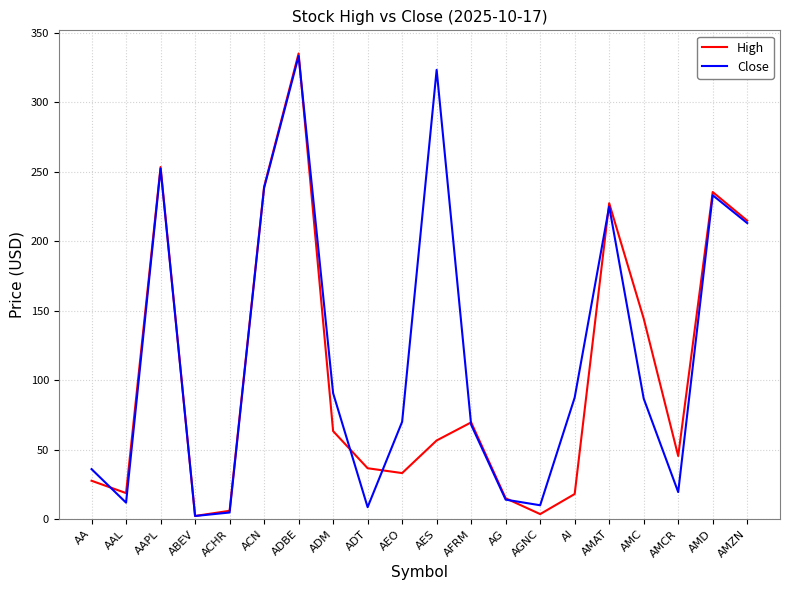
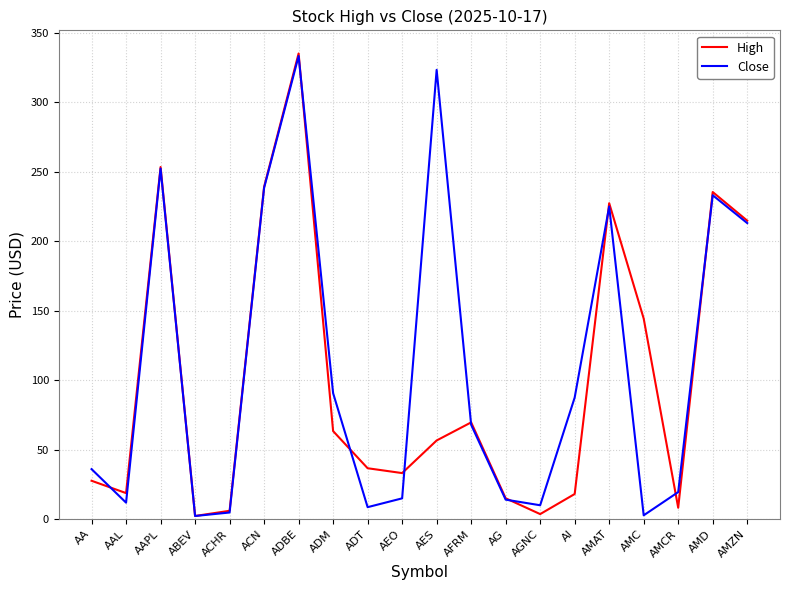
Close, AEO: 70 -> 15
Close, AMC: 87 -> 3
High, AMCR: 45 -> 8
